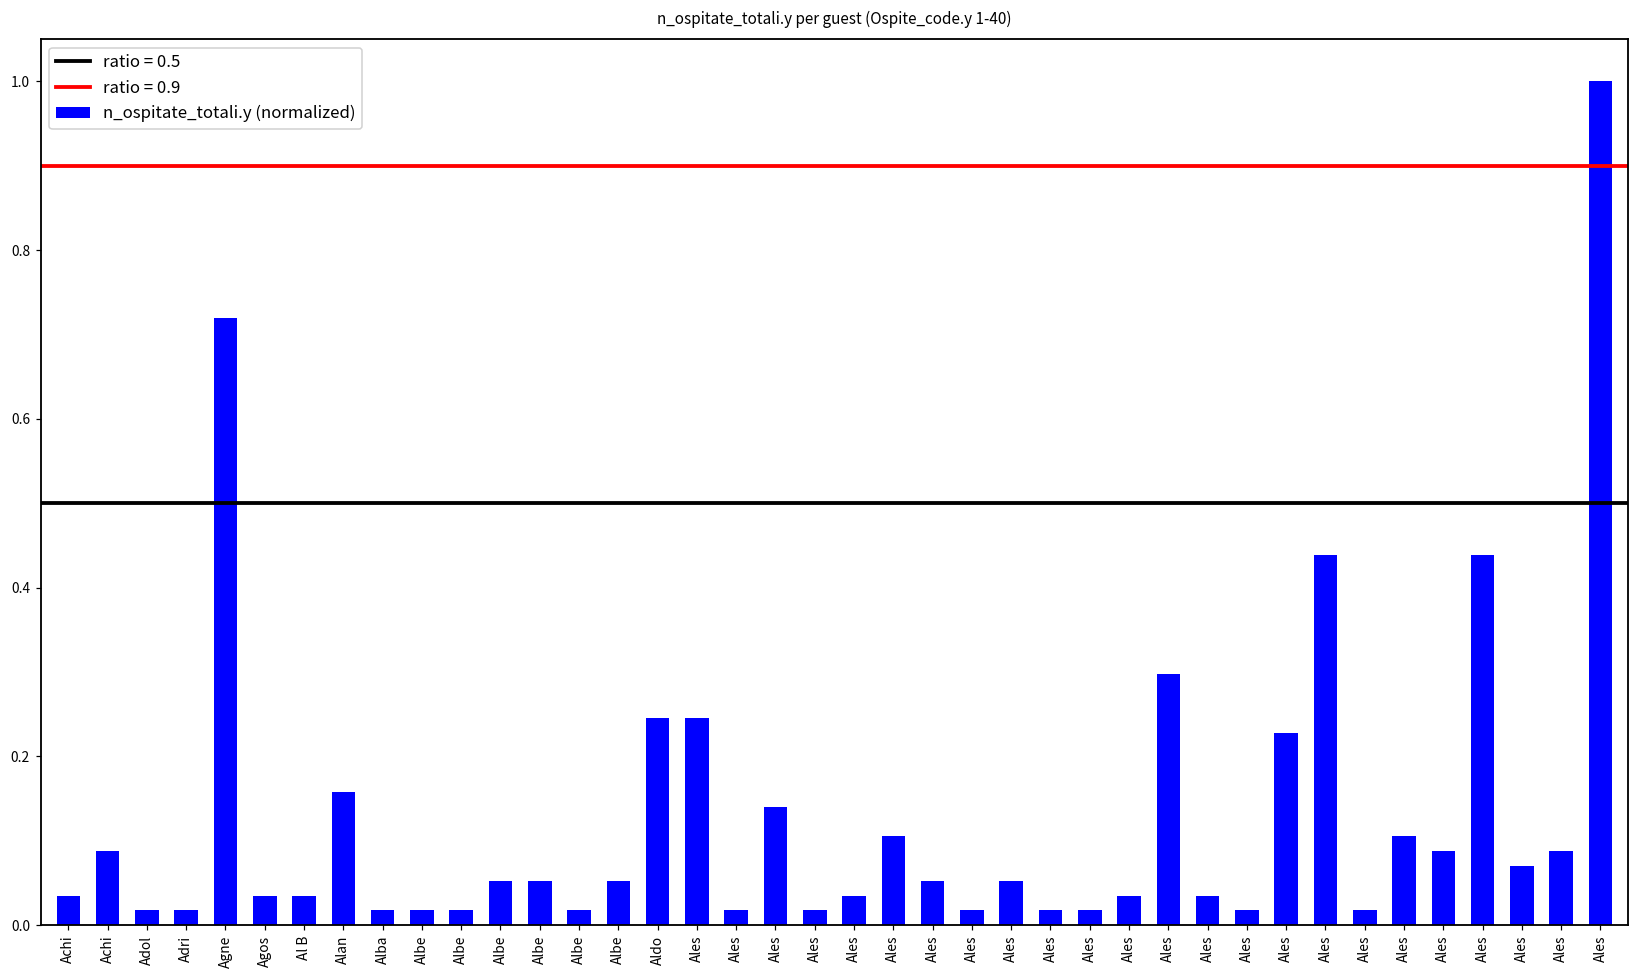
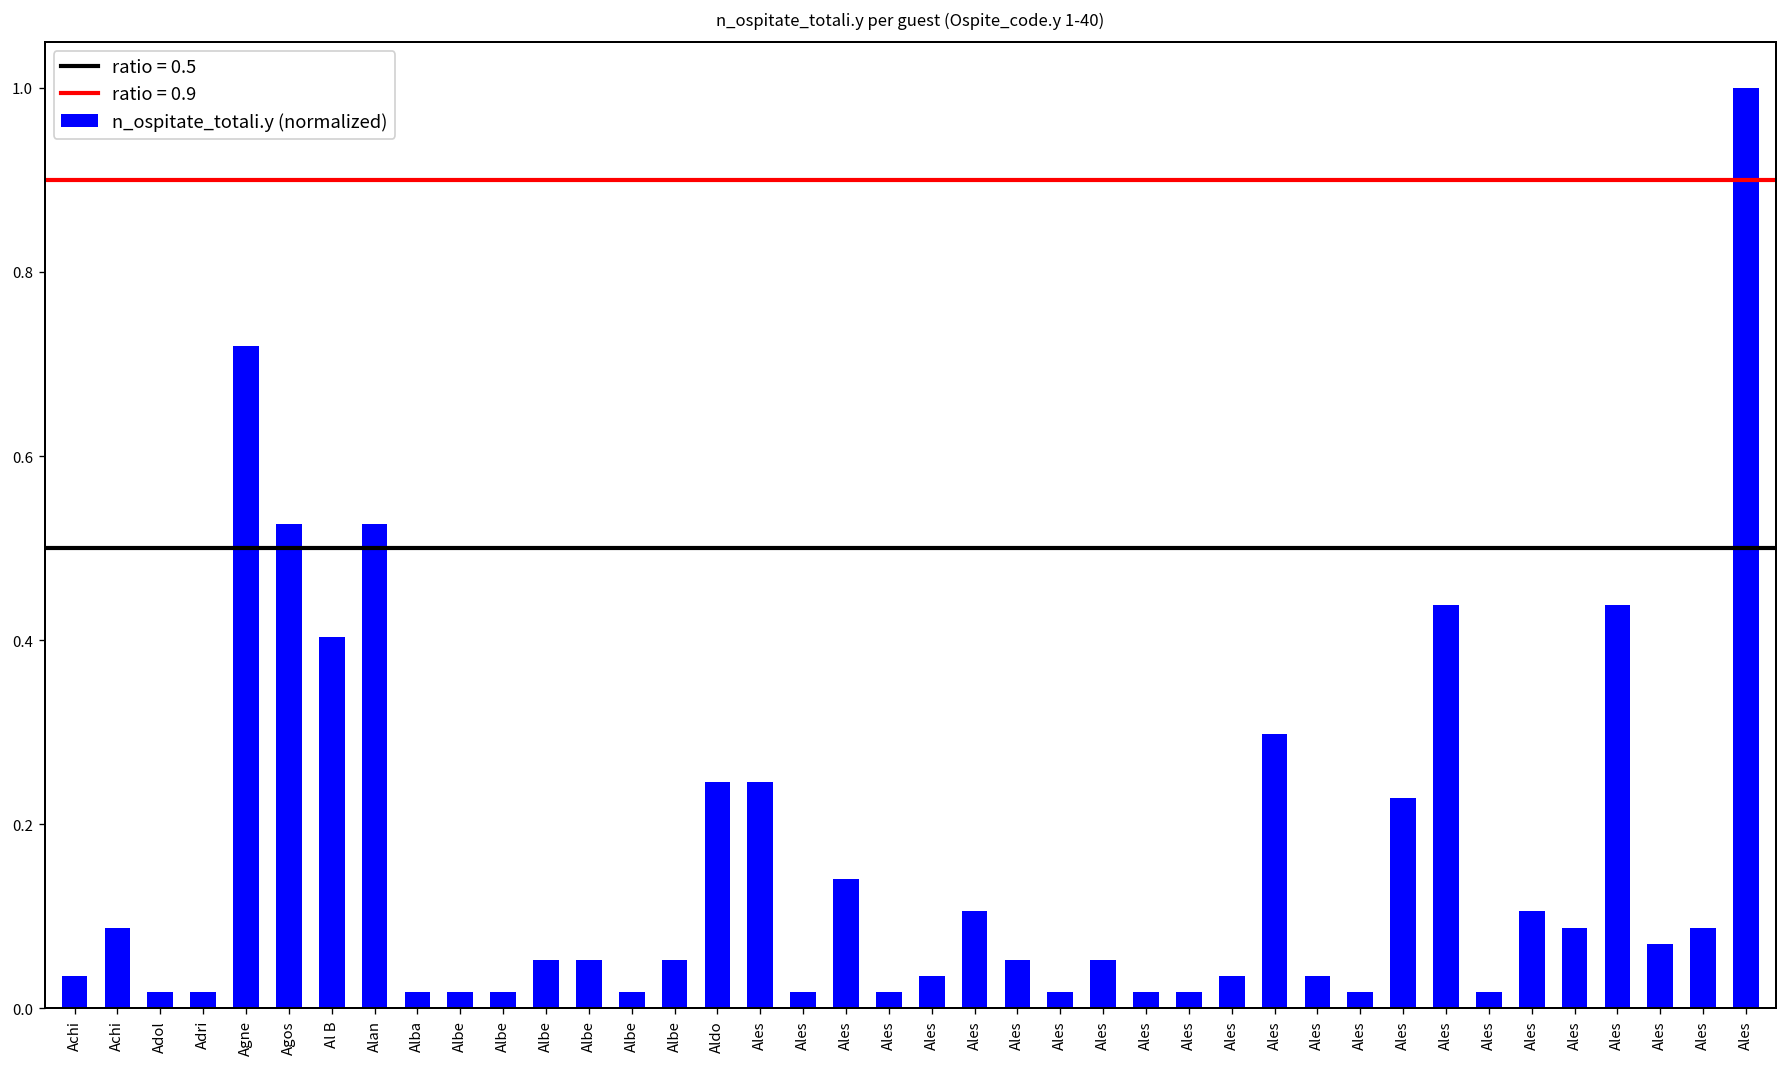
Agos: 0.04 -> 0.53
Al B: 0.04 -> 0.40
Alan: 0.16 -> 0.53
